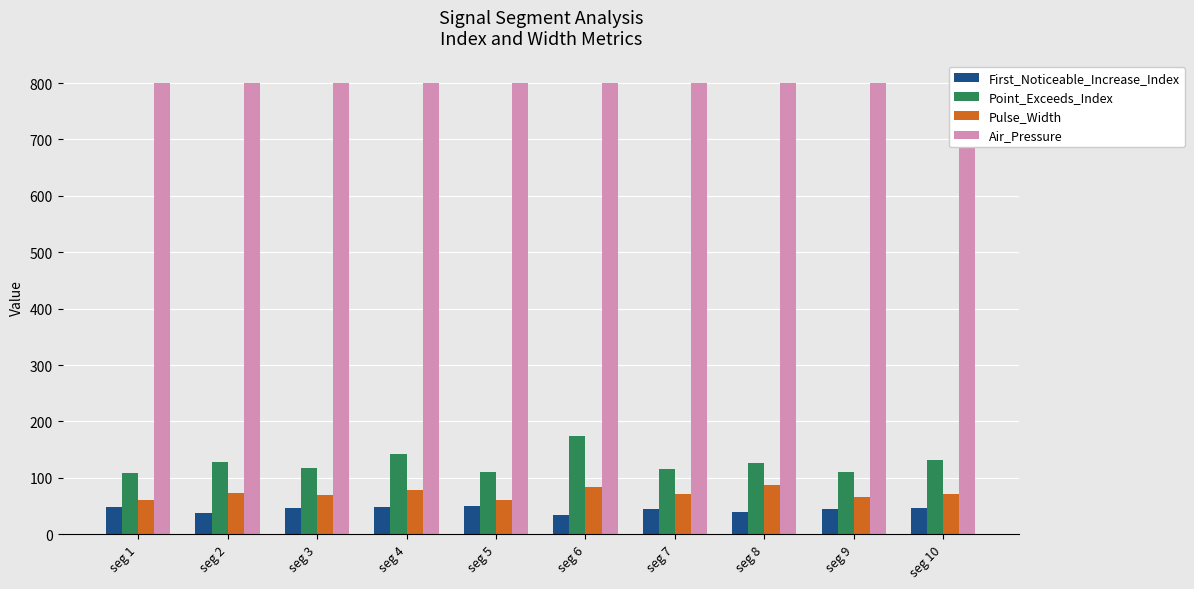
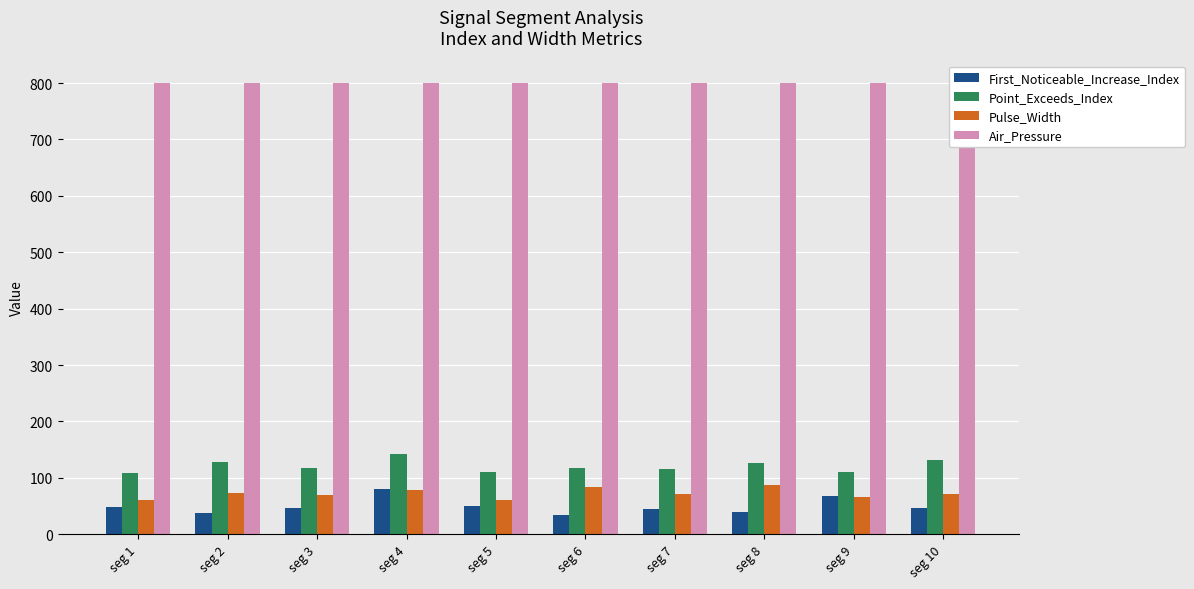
First_Noticeable_Increase_Index, seg 4: 50 -> 80
Point_Exceeds_Index, seg 6: 170 -> 120
First_Noticeable_Increase_Index, seg 9: 40 -> 70
